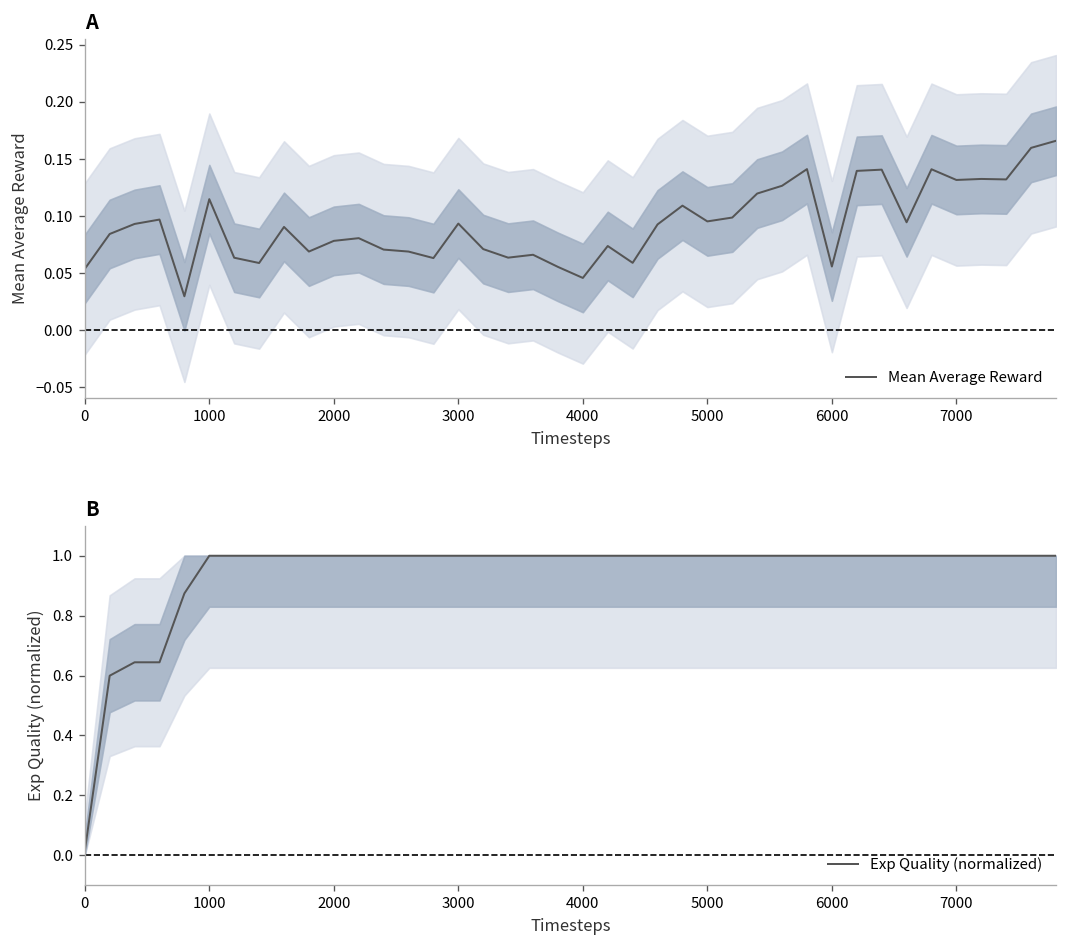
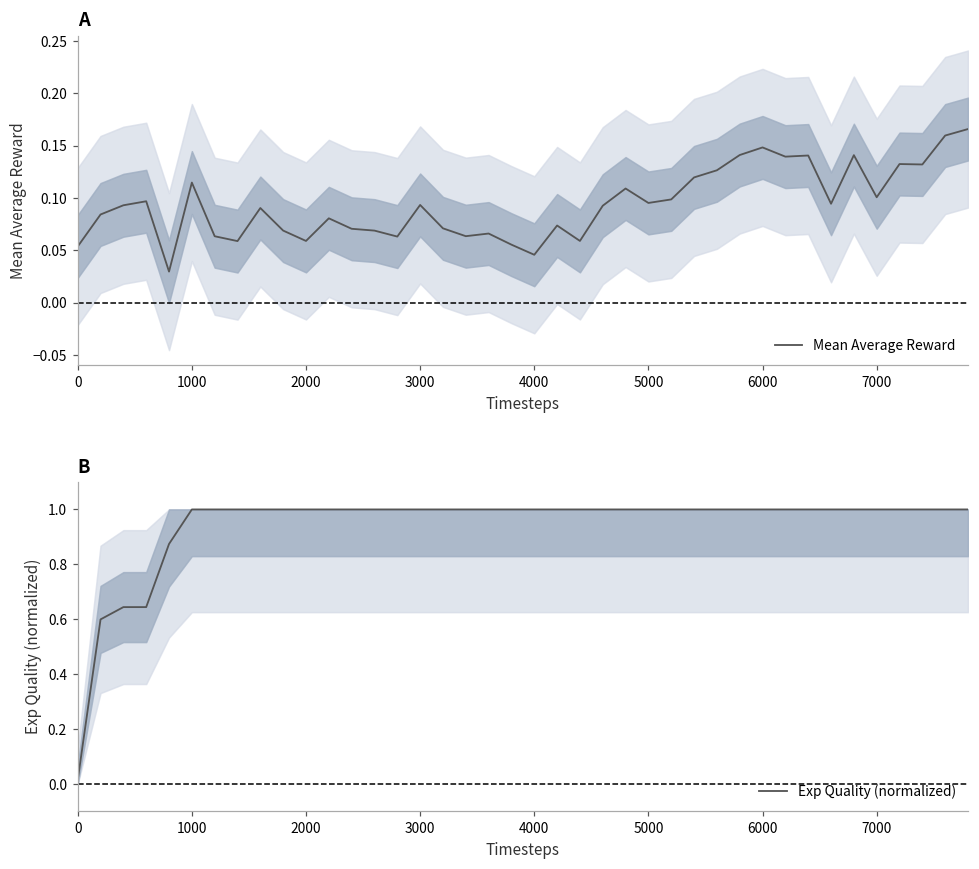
A, Mean Average Reward, 2000: 0.08 -> 0.06
A, Mean Average Reward, 6000: 0.06 -> 0.15
A, Mean Average Reward, 7000: 0.13 -> 0.10
